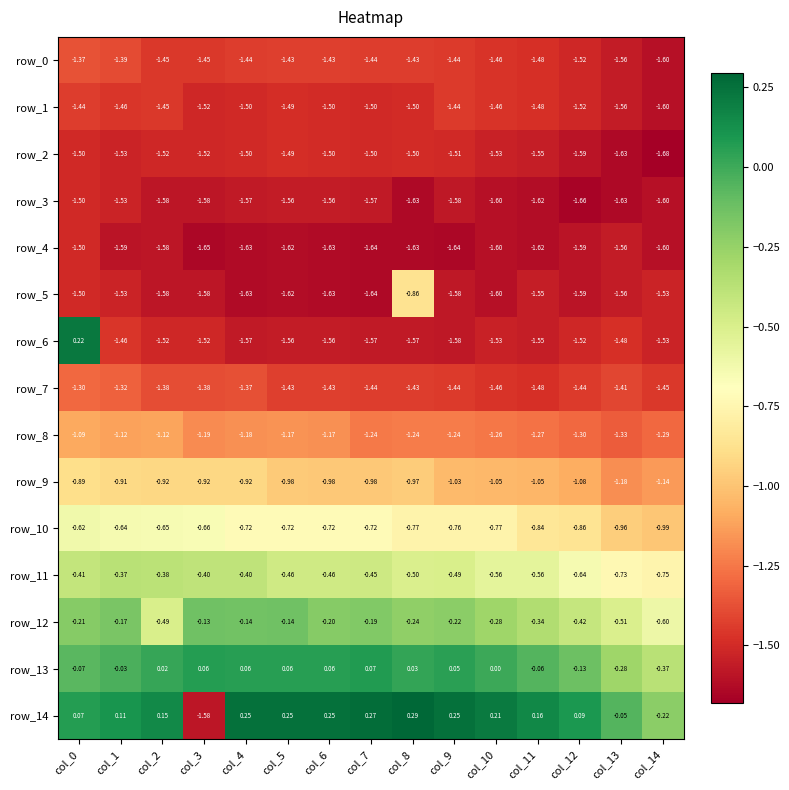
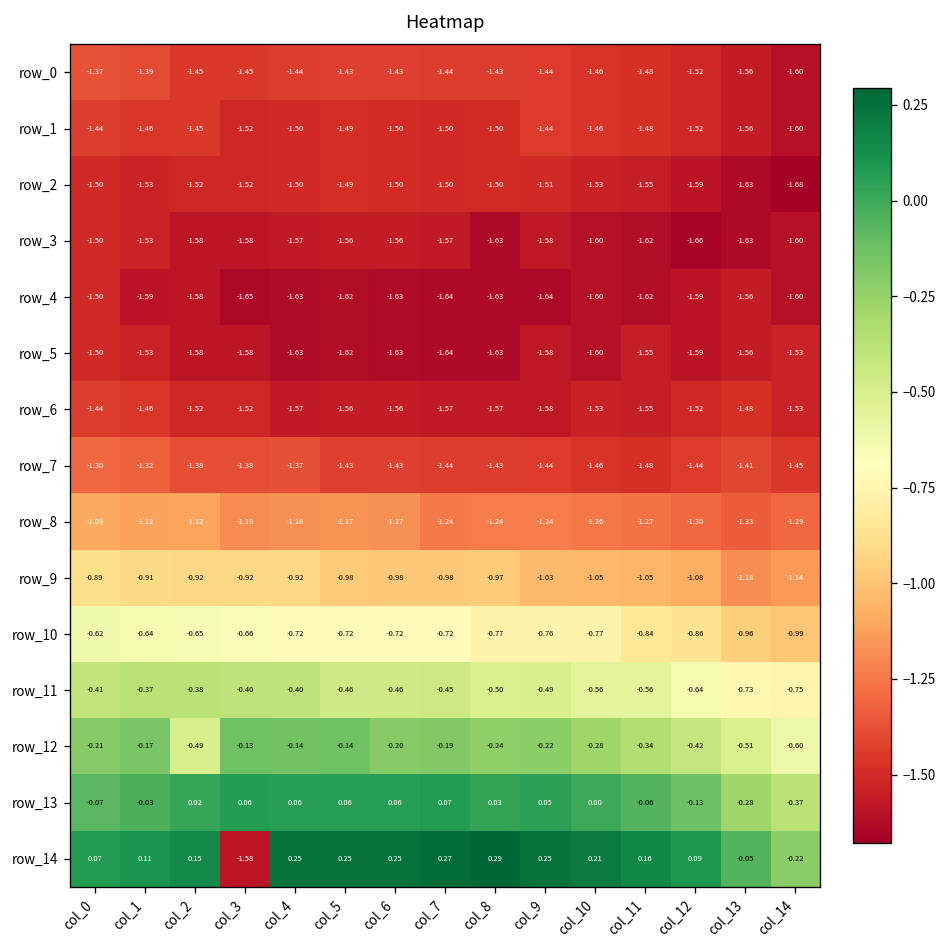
row_5, col_8: -0.86 -> -1.63
row_6, col_0: 0.22 -> -1.44
